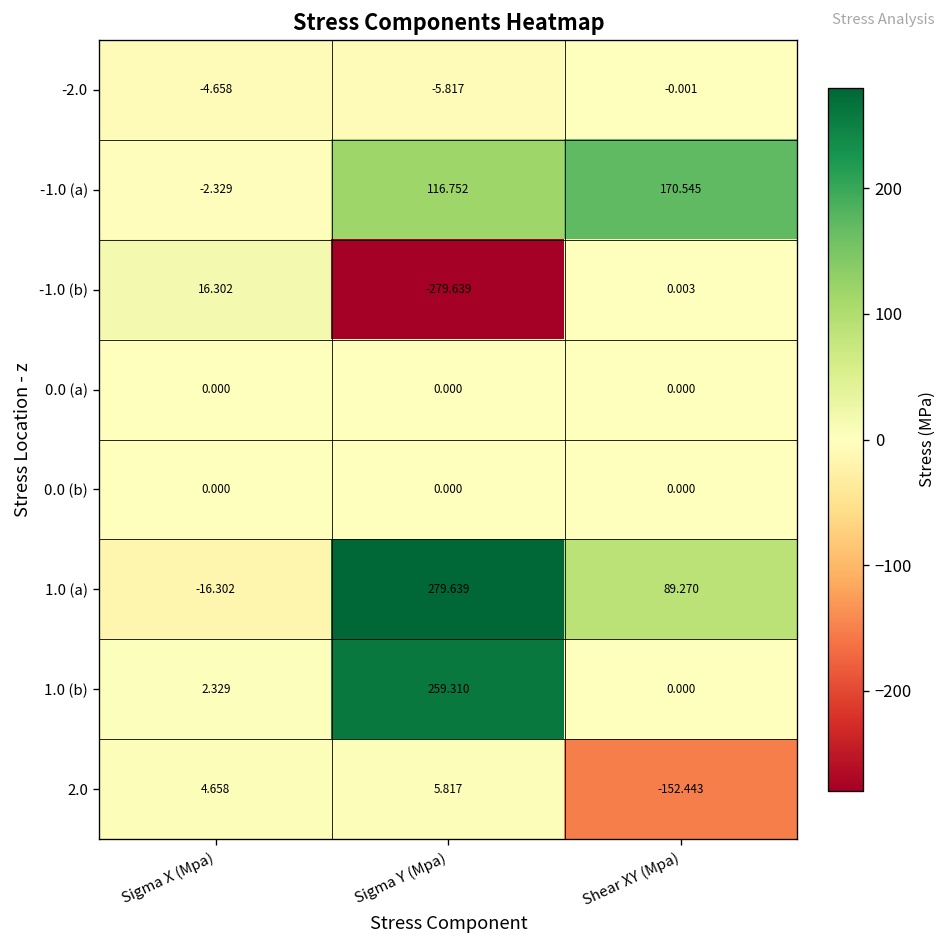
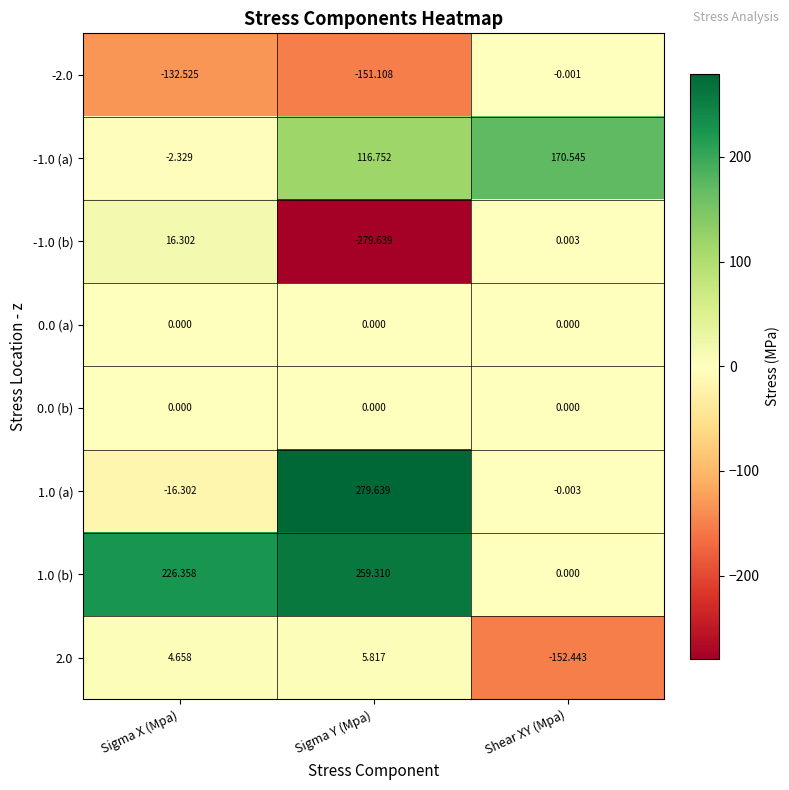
-2.0, Sigma X (Mpa): -4.658 -> -132.525
-2.0, Sigma Y (Mpa): -5.817 -> -151.108
1.0 (a), Shear XY (Mpa): 89.270 -> -0.003
1.0 (b), Sigma X (Mpa): 2.329 -> 226.358
